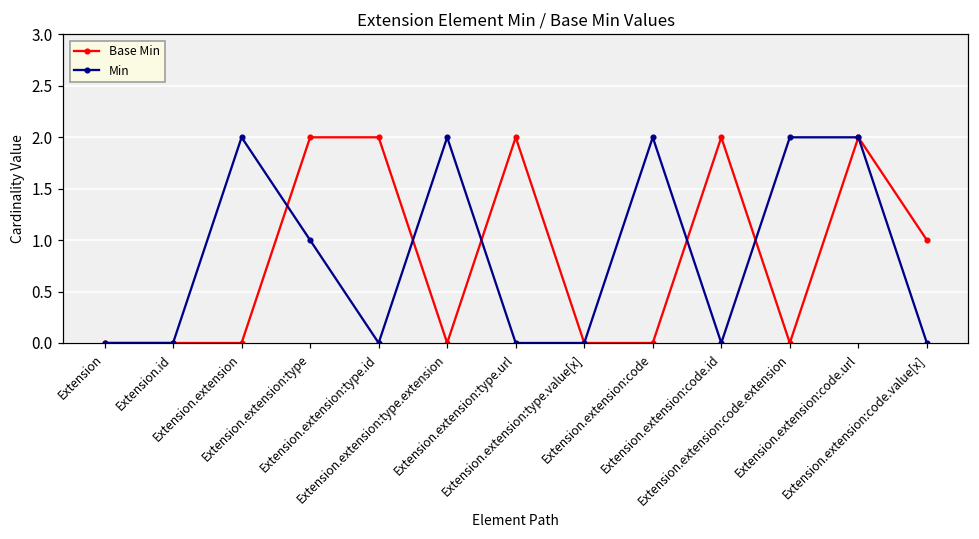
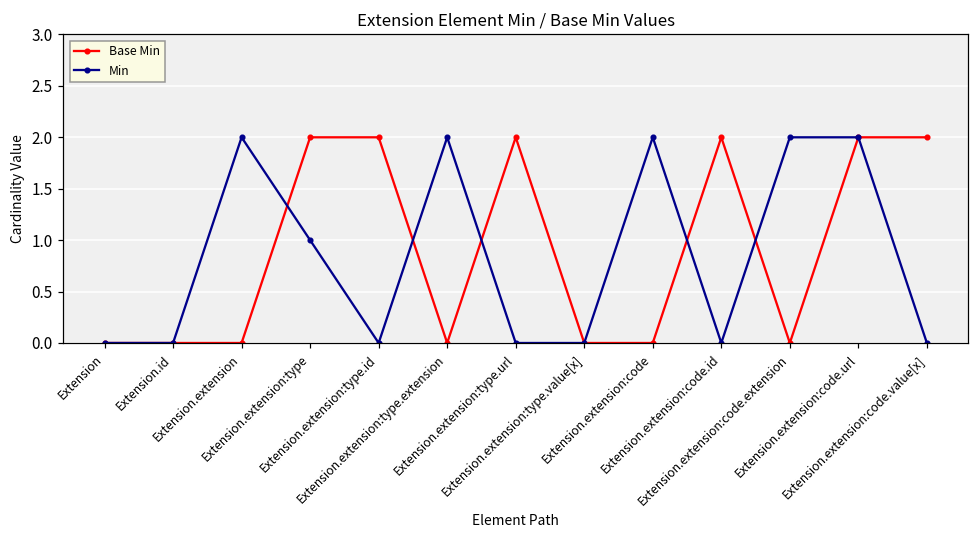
Base Min, Extension.extension:code.value[x]: 1 -> 2
